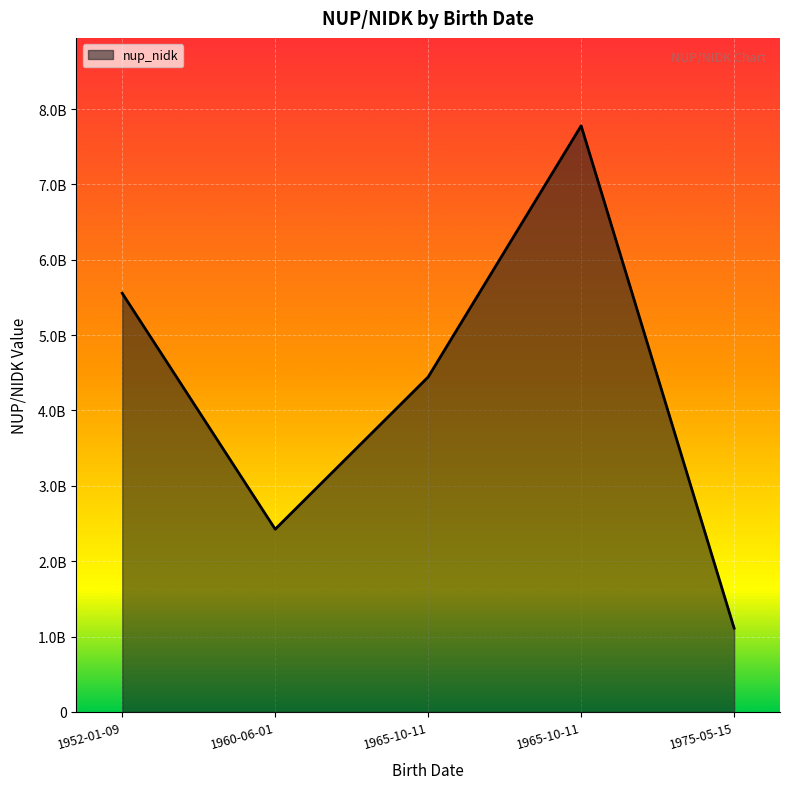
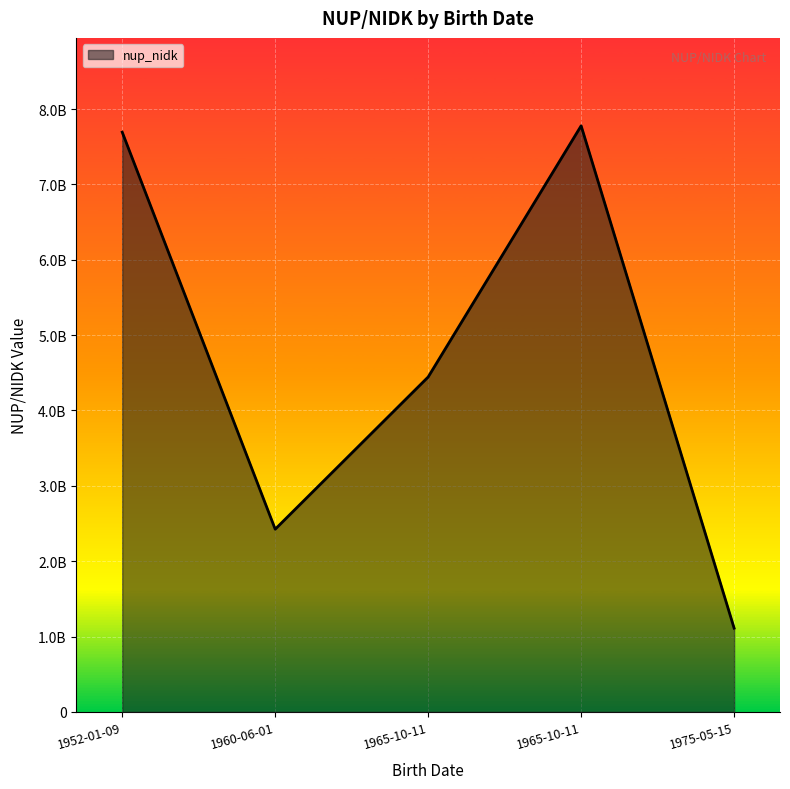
1952-01-09: 5600000000 -> 7700000000
